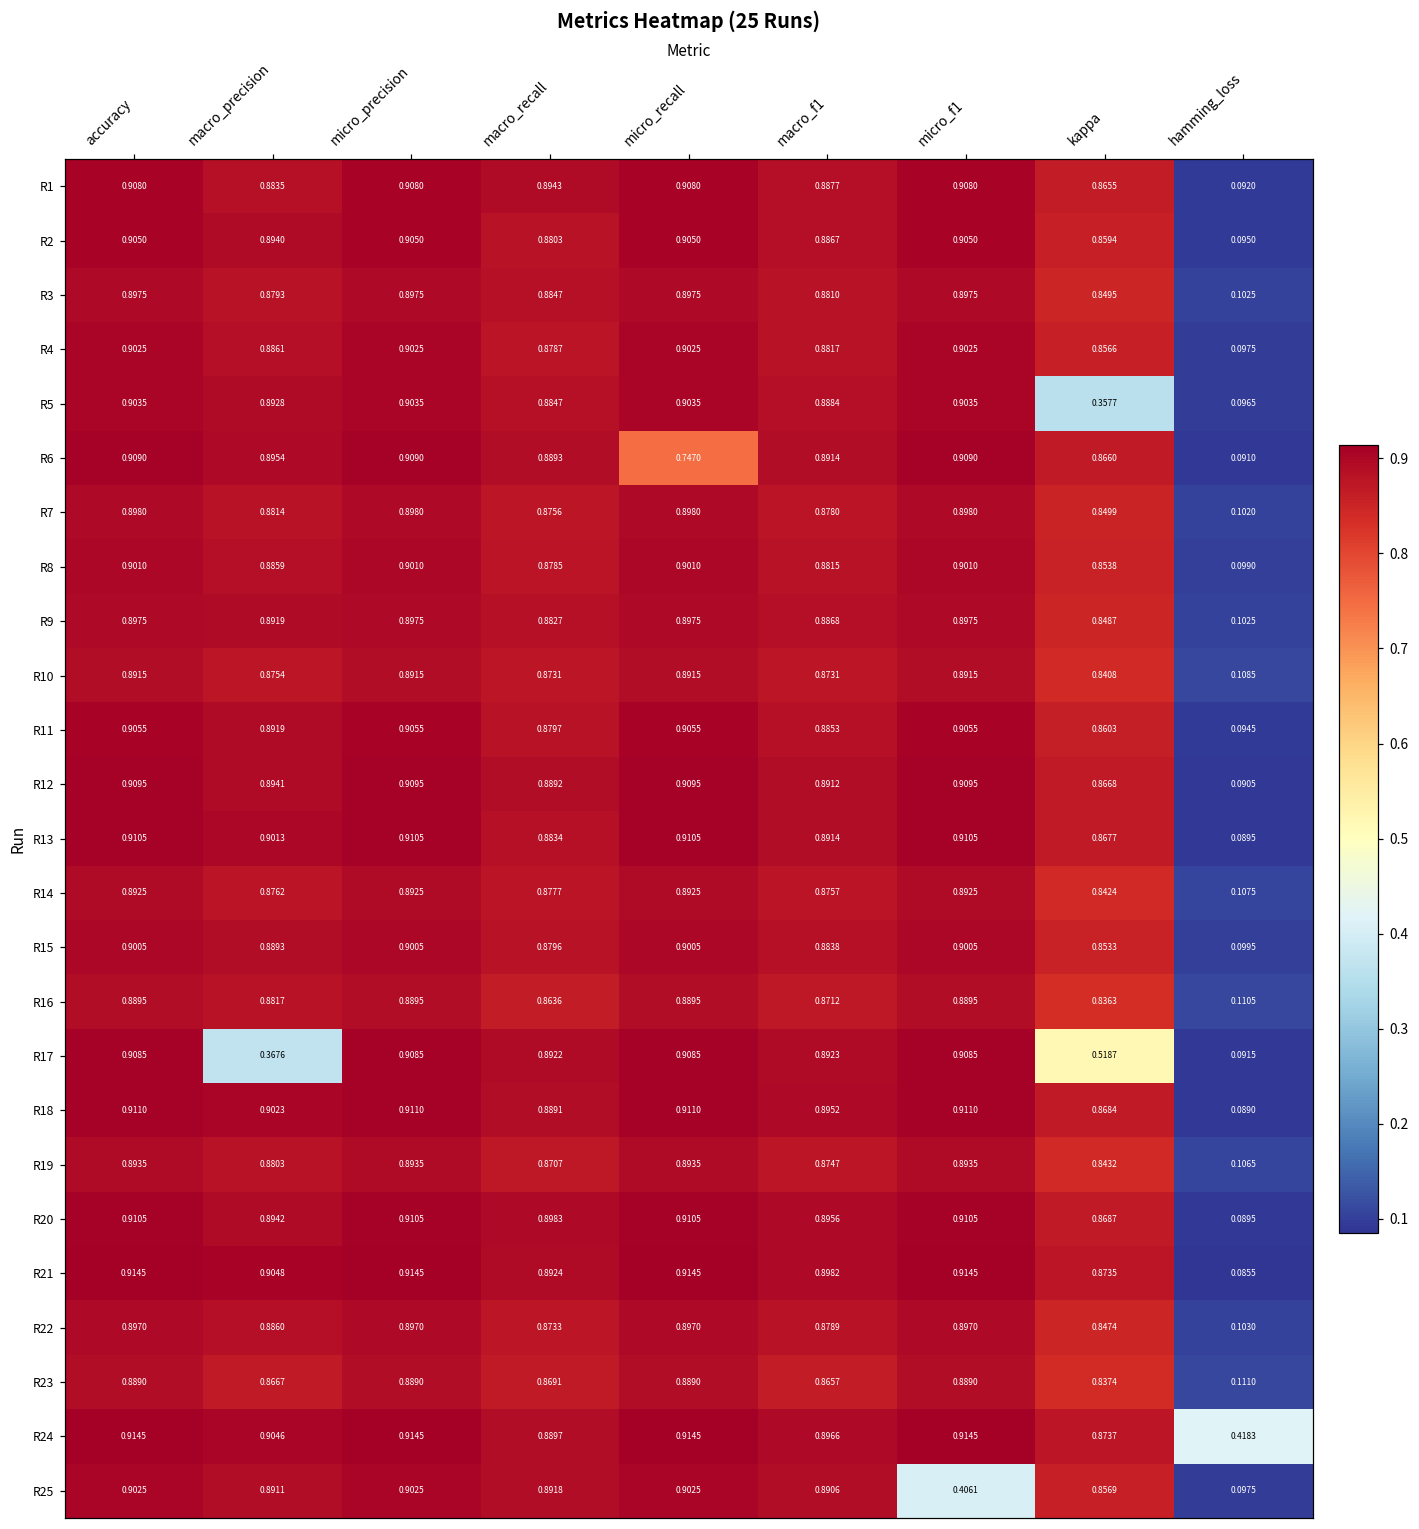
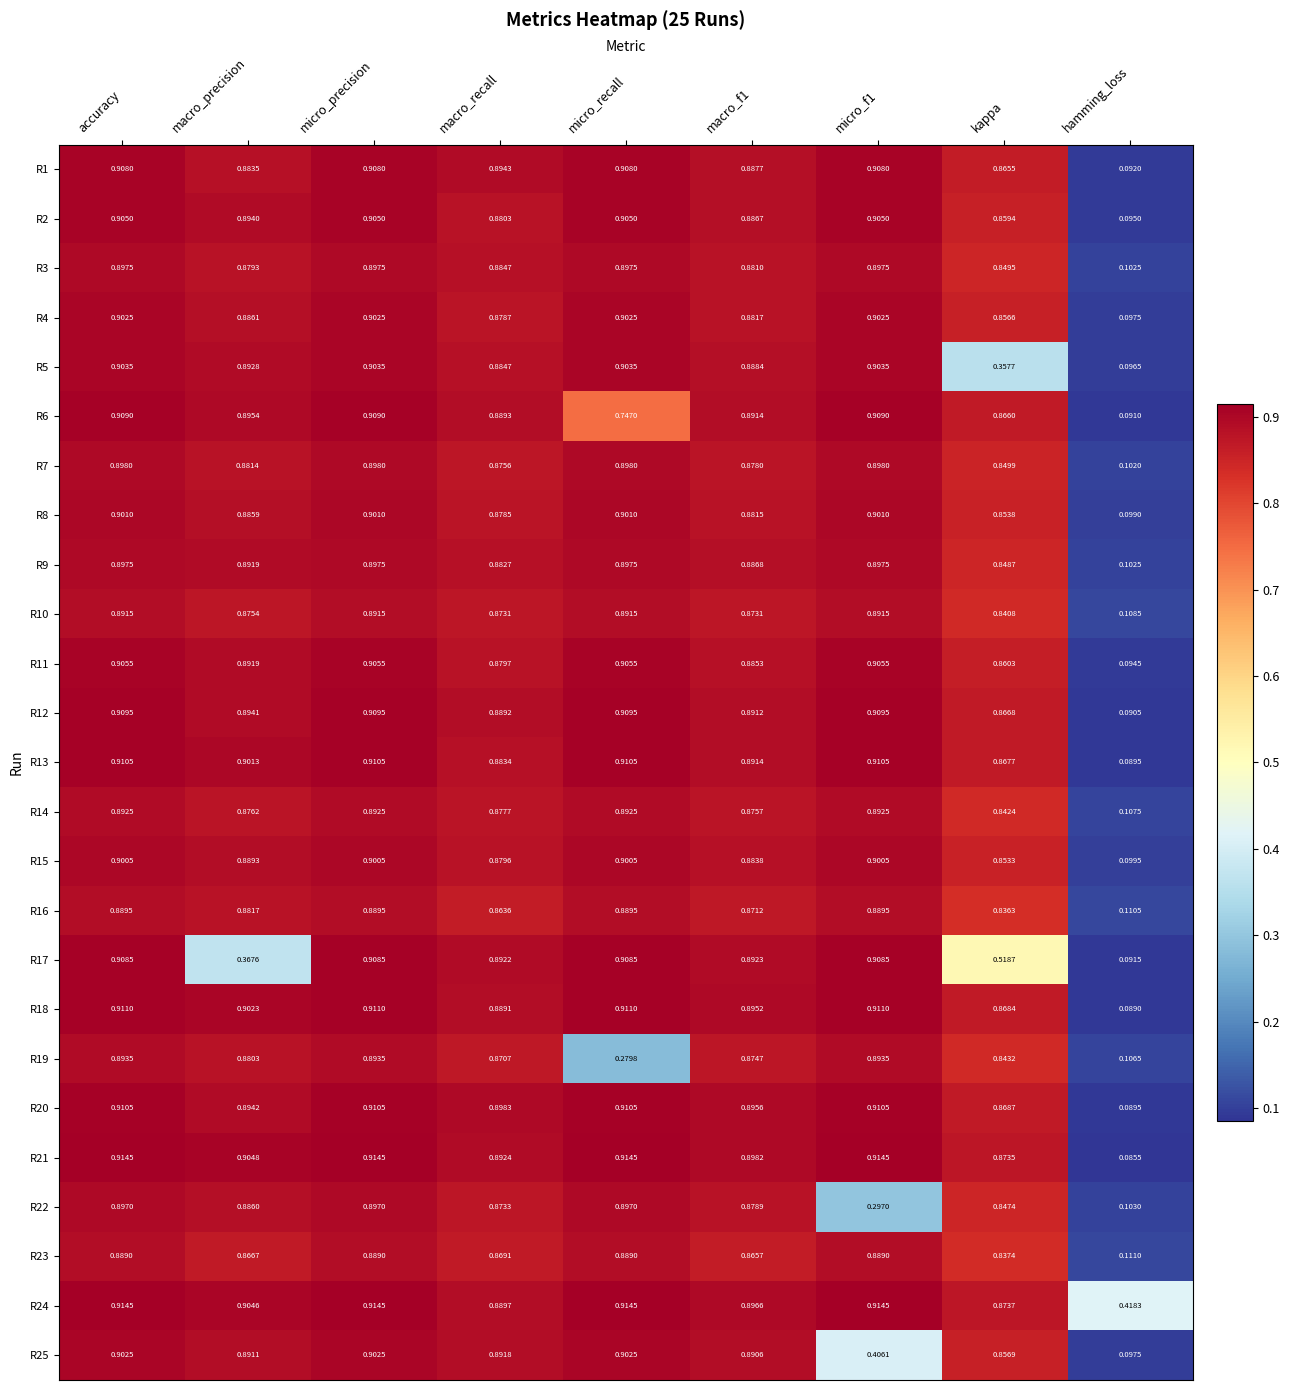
R19, micro_recall: 0.8935 -> 0.2798
R22, micro_f1: 0.8970 -> 0.2970
